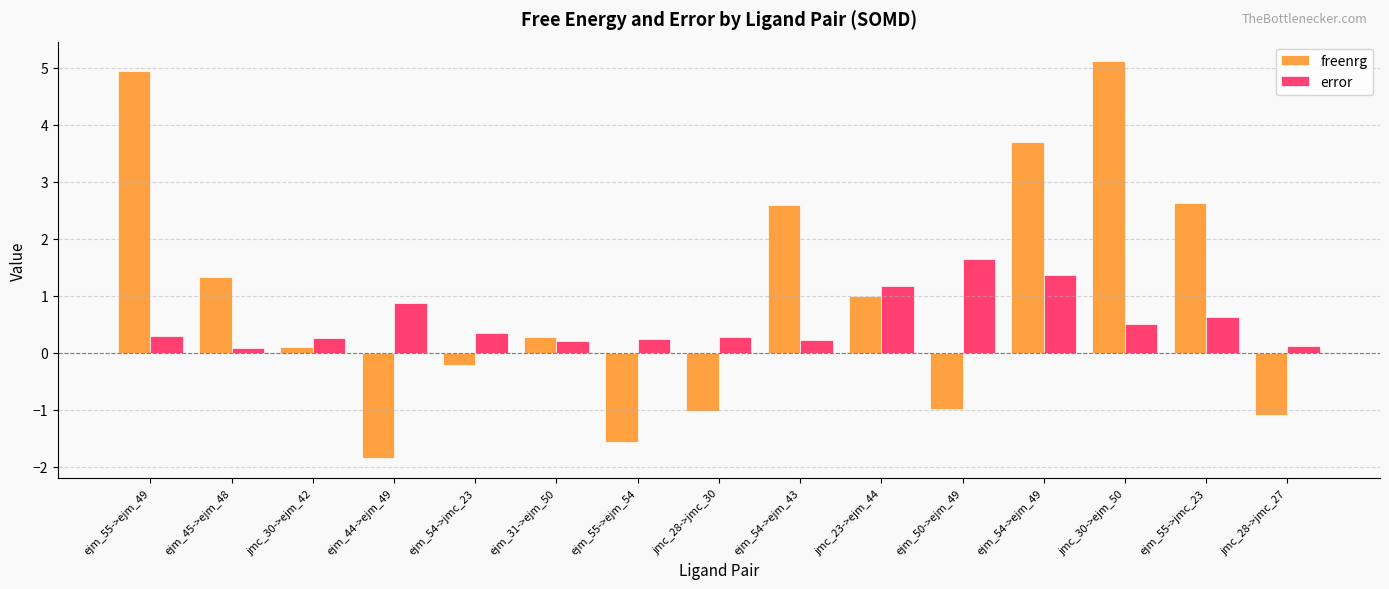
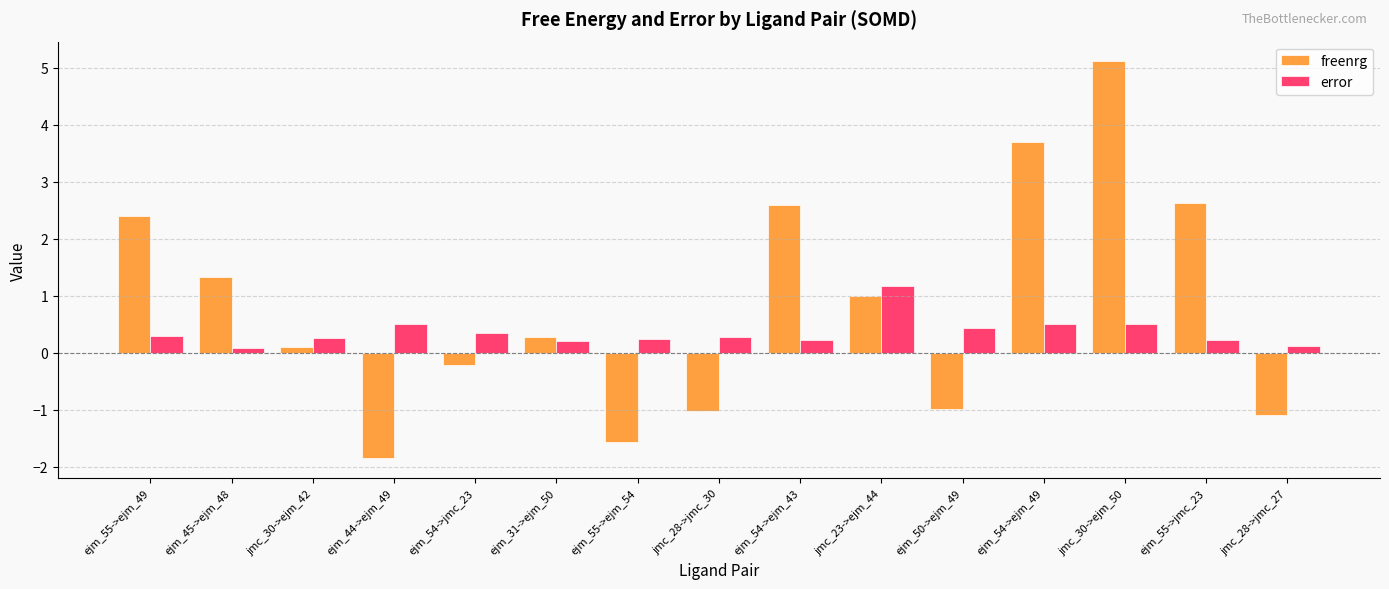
freenrg, ejm_55->ejm_49: 4.9 -> 2.4
error, ejm_44->ejm_49: 0.9 -> 0.5
error, ejm_50->ejm_49: 1.6 -> 0.4
error, ejm_54->ejm_49: 1.4 -> 0.5
error, ejm_55->jmc_23: 0.6 -> 0.2
